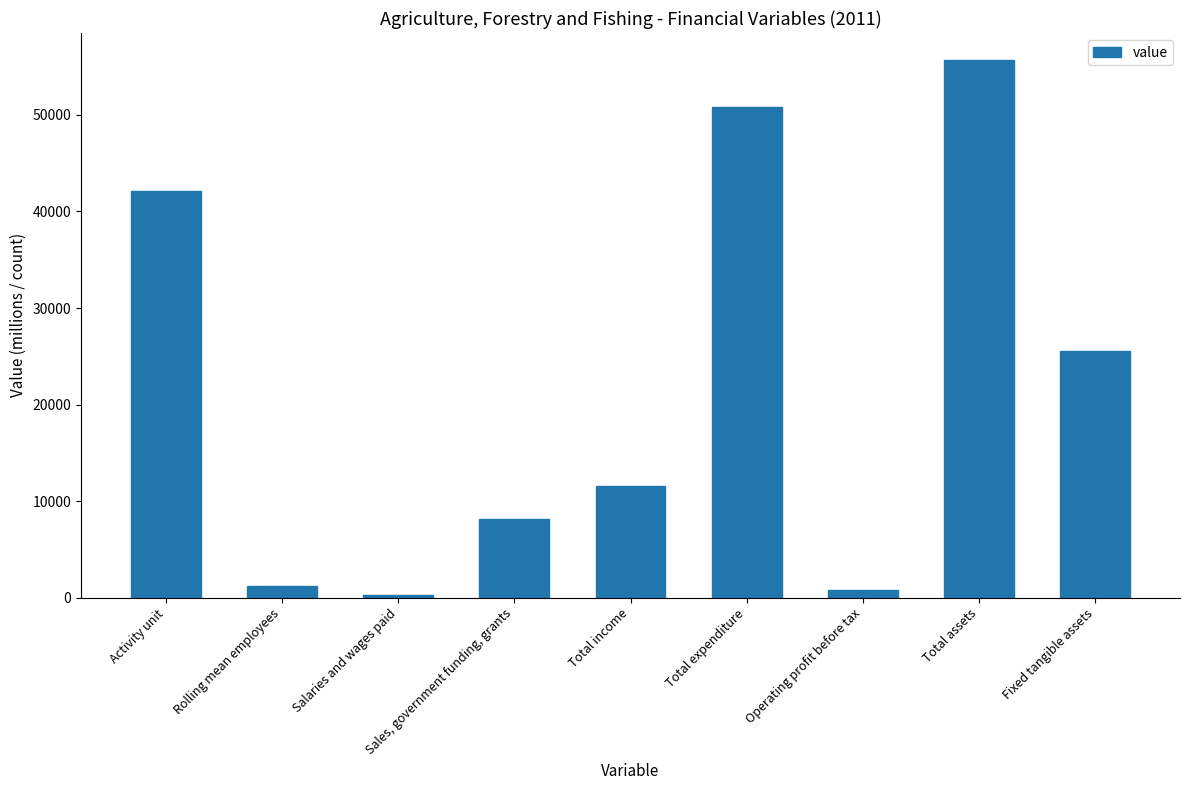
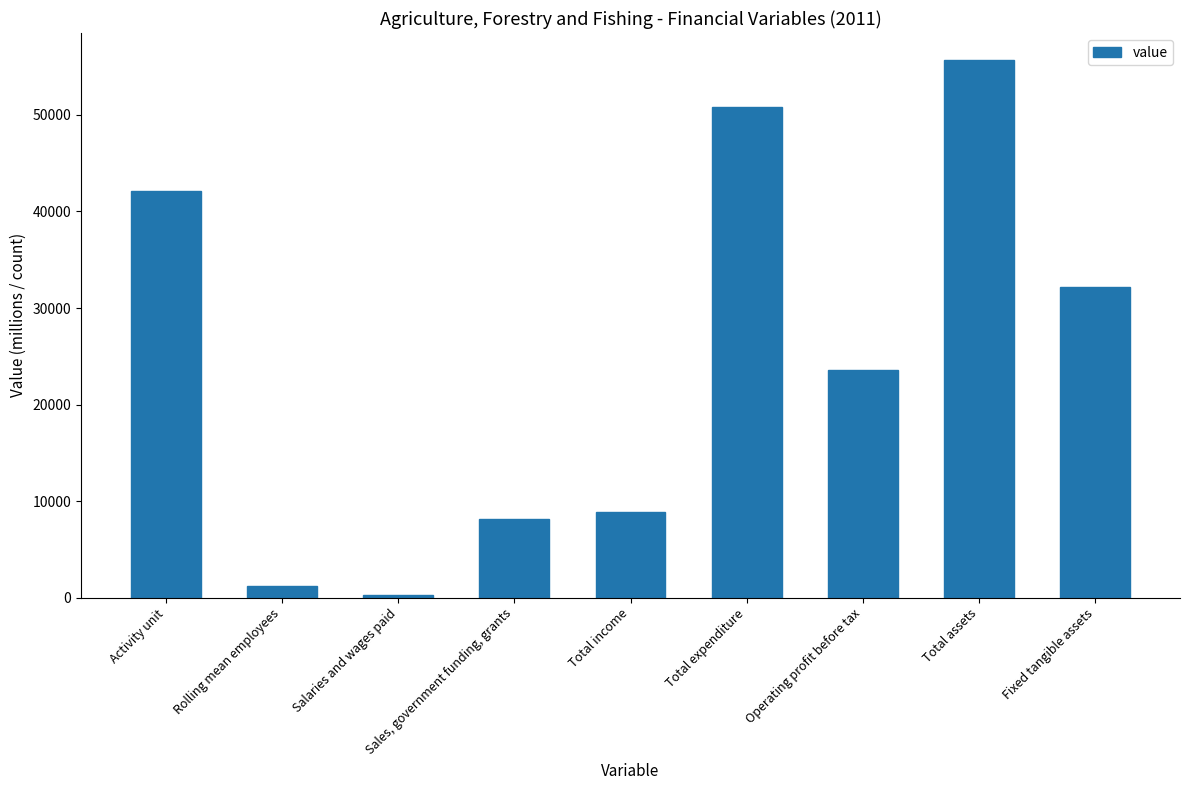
Total income: 12000 -> 9000
Operating profit before tax: 1000 -> 24000
Fixed tangible assets: 26000 -> 32000
